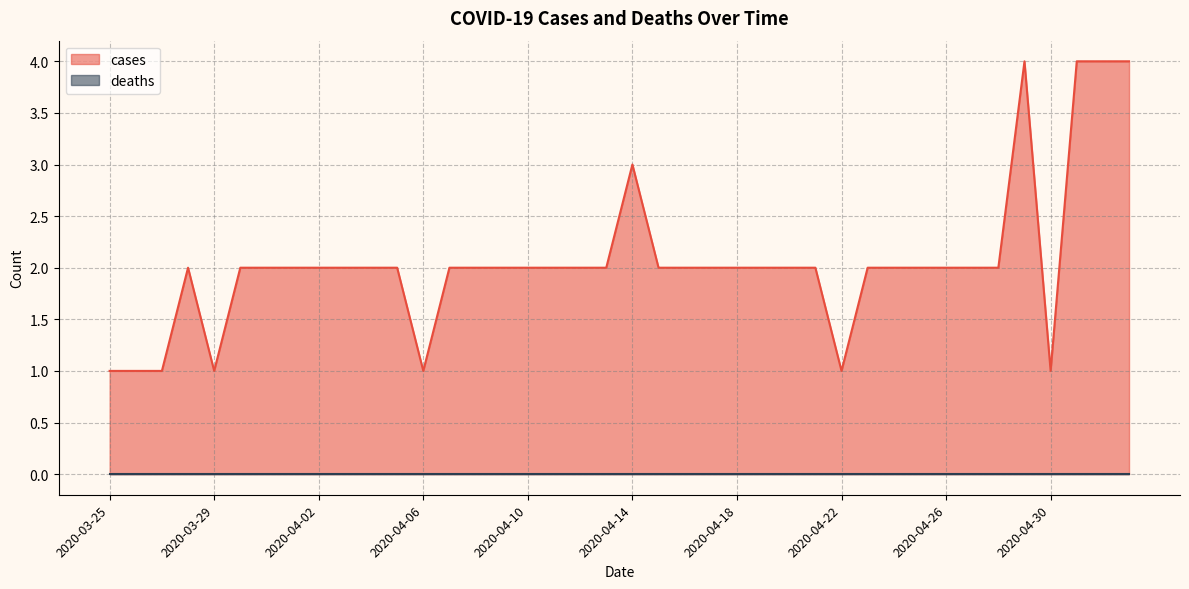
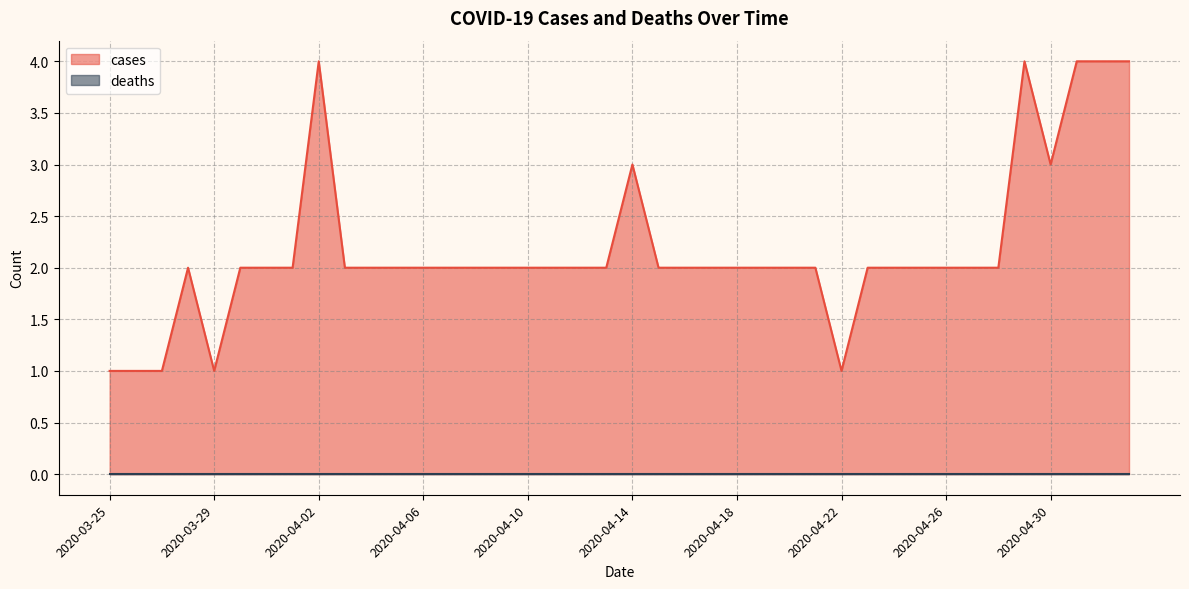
cases, 2020-04-02: 2 -> 4
cases, 2020-04-06: 1 -> 2
cases, 2020-04-30: 1 -> 3
